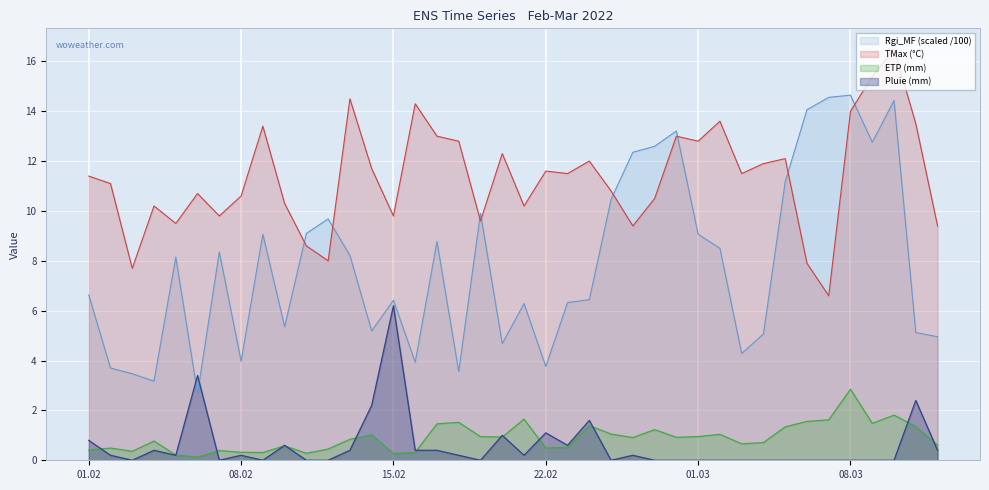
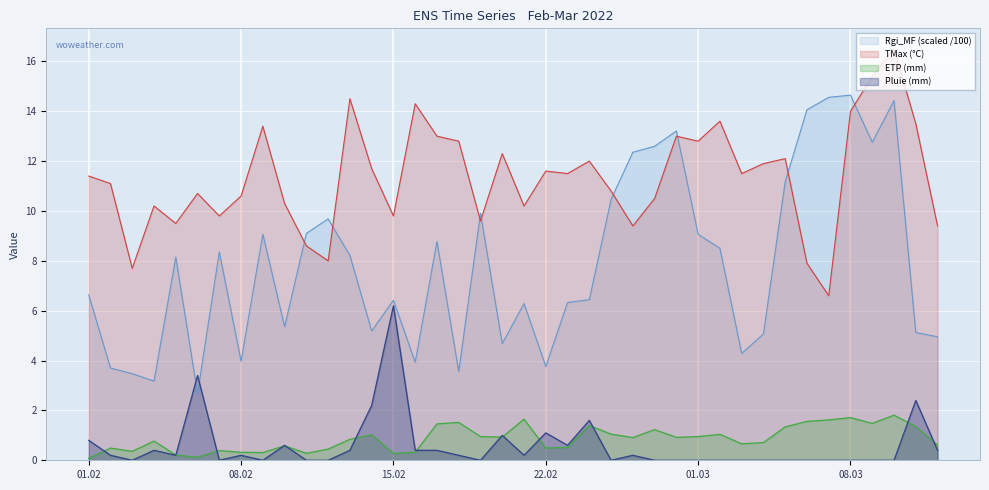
ETP (mm), 01.02: 0.4 -> 0.1
ETP (mm), 08.03: 2.9 -> 1.7
